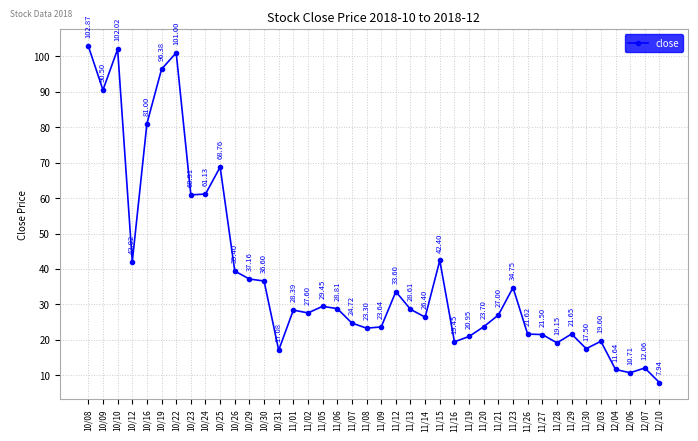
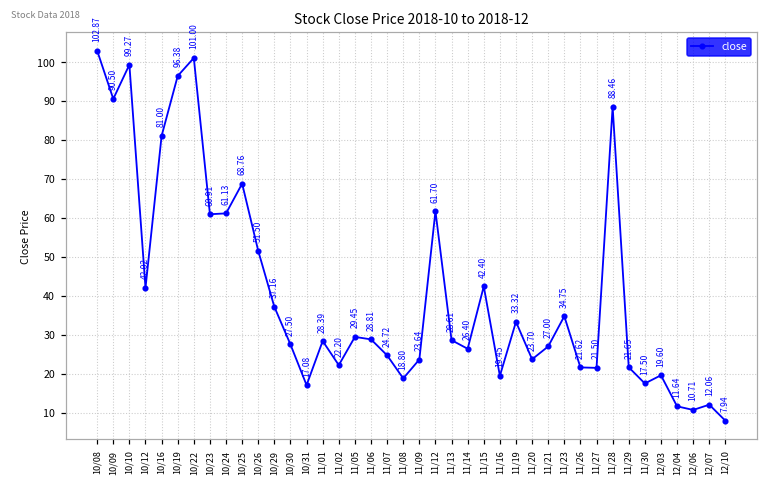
10/10: 102.02 -> 99.27
10/26: 39.40 -> 51.50
10/30: 36.60 -> 27.50
11/02: 27.60 -> 22.20
11/08: 23.30 -> 18.80
11/12: 33.60 -> 61.70
11/19: 20.95 -> 33.32
11/28: 19.15 -> 88.46
